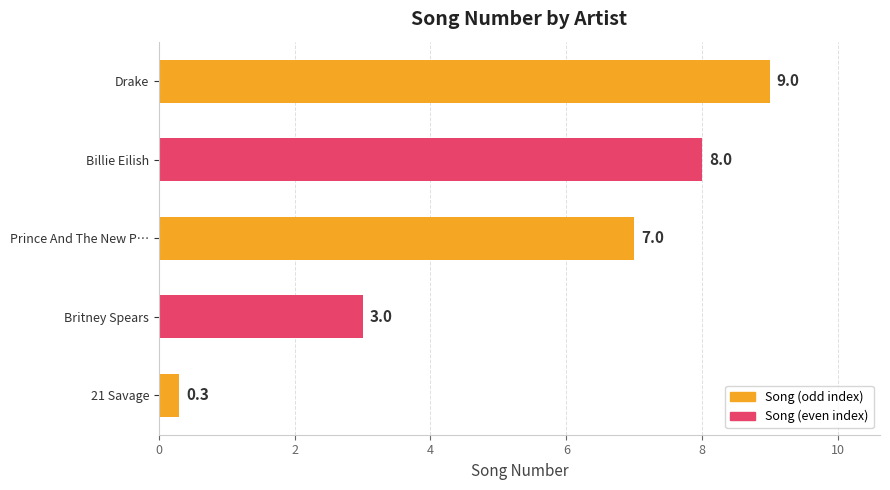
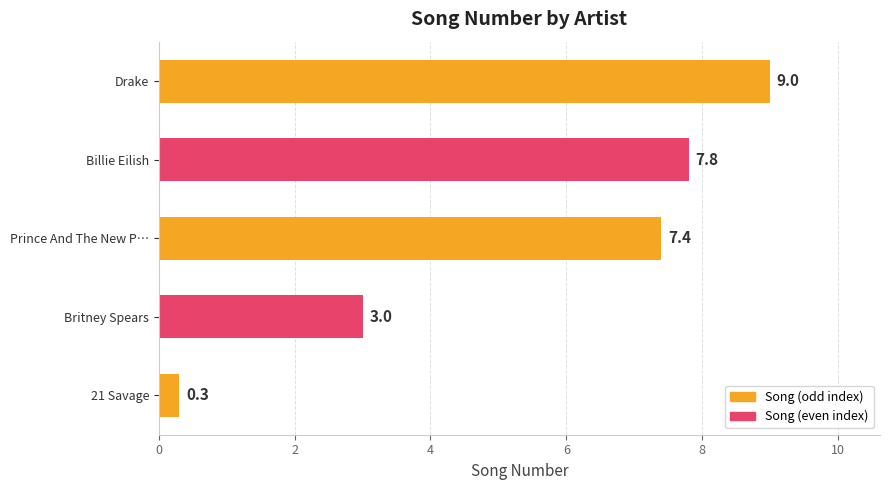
Billie Eilish: 8.0 -> 7.8
Prince And The New P…: 7.0 -> 7.4
